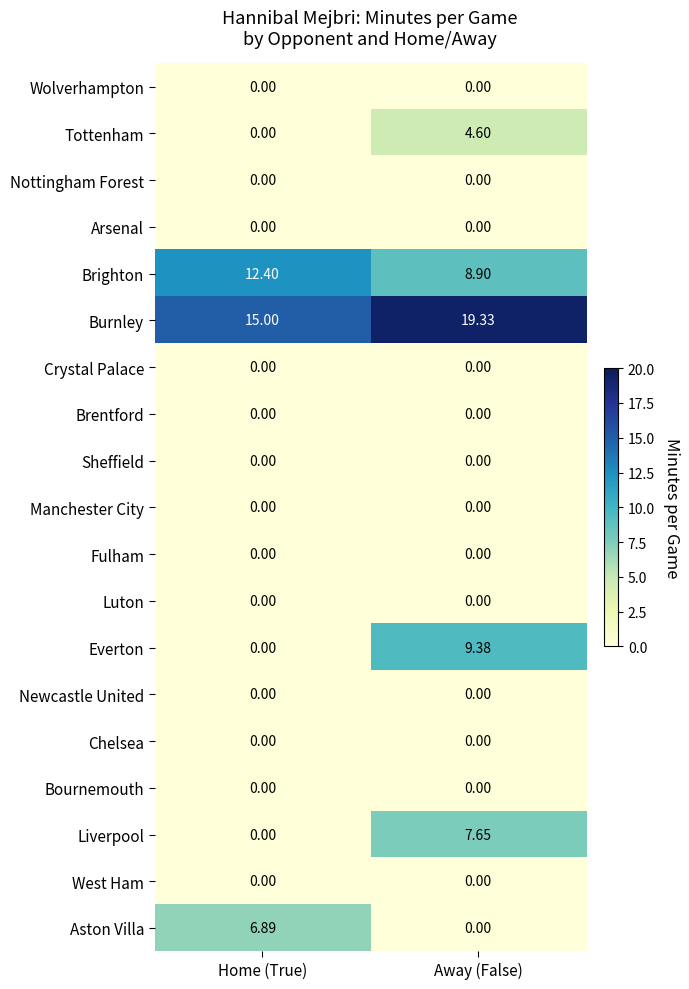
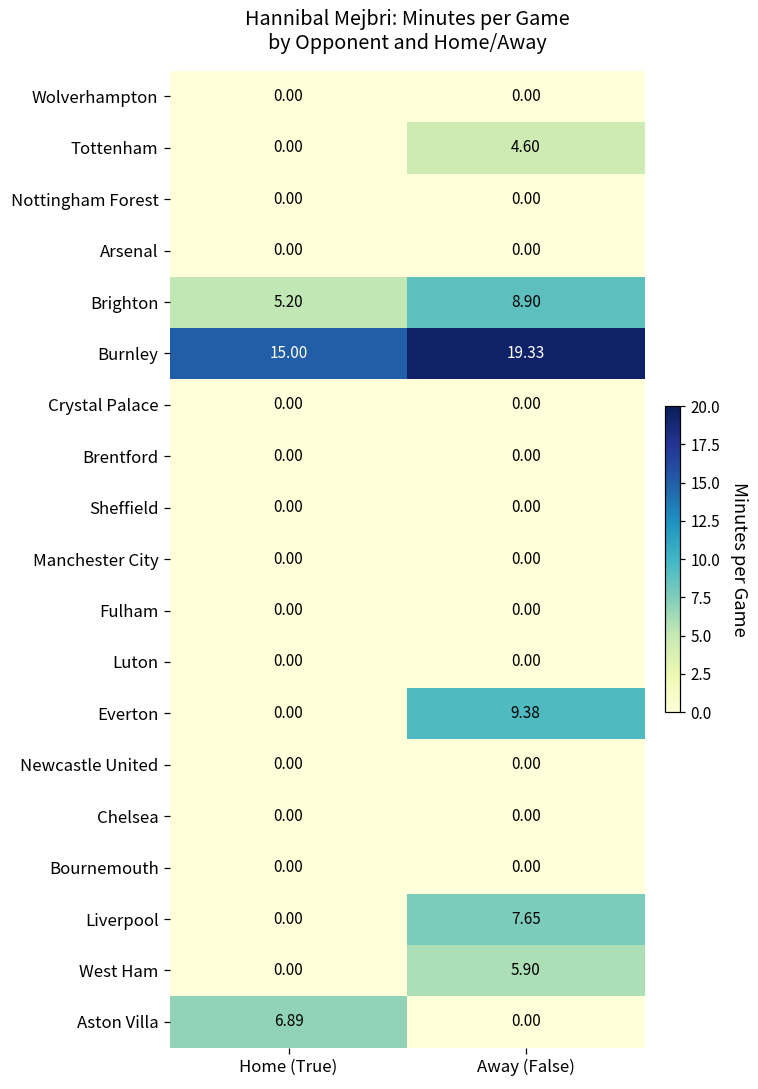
Brighton, Home (True): 12.40 -> 5.20
West Ham, Away (False): 0.00 -> 5.90
